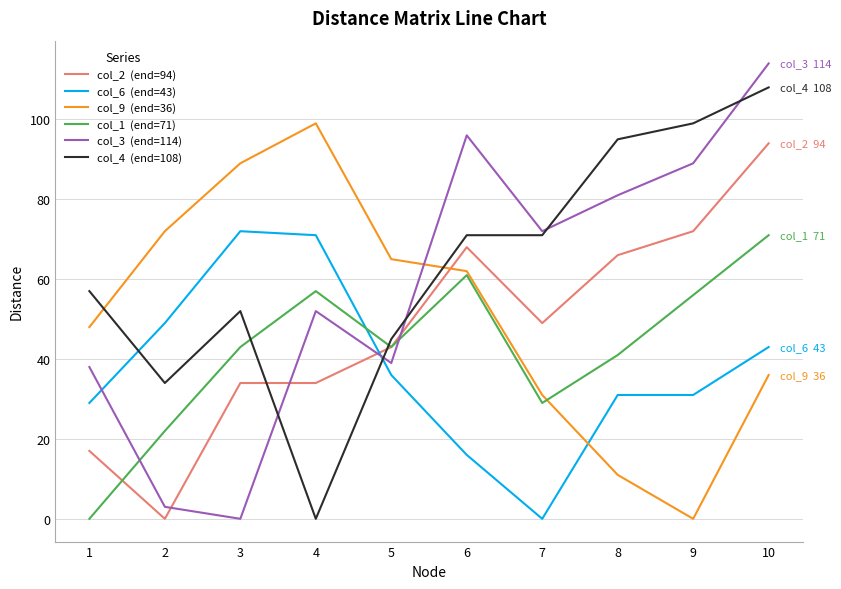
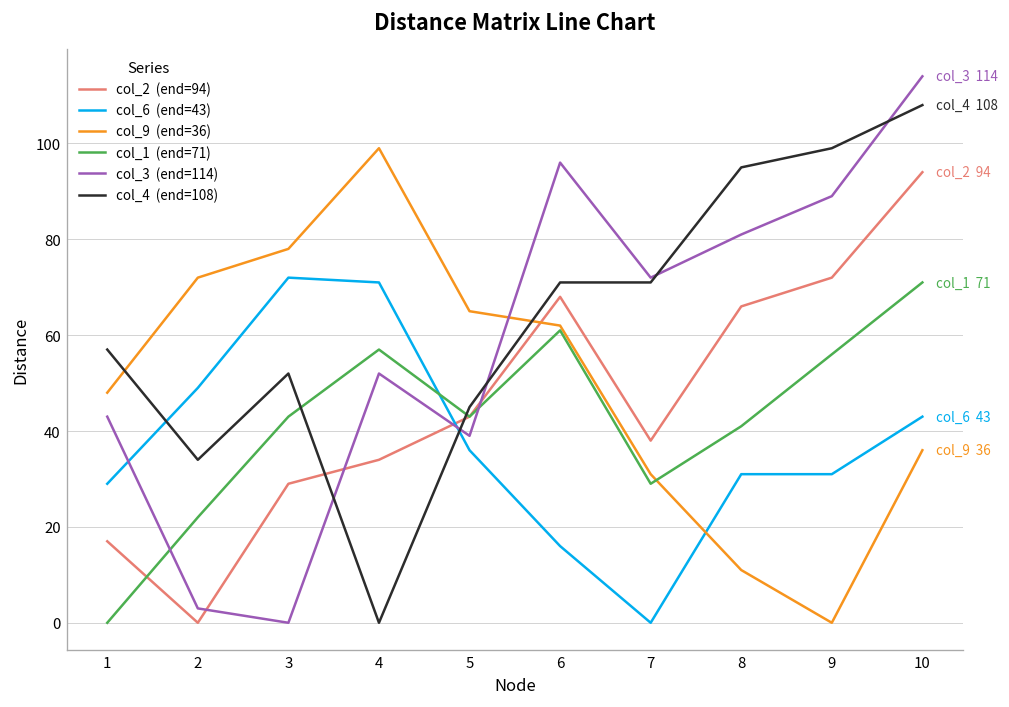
col_3 (end=114), 1: 38 -> 43
col_2 (end=94), 3: 34 -> 29
col_9 (end=36), 3: 89 -> 78
col_2 (end=94), 7: 49 -> 38
